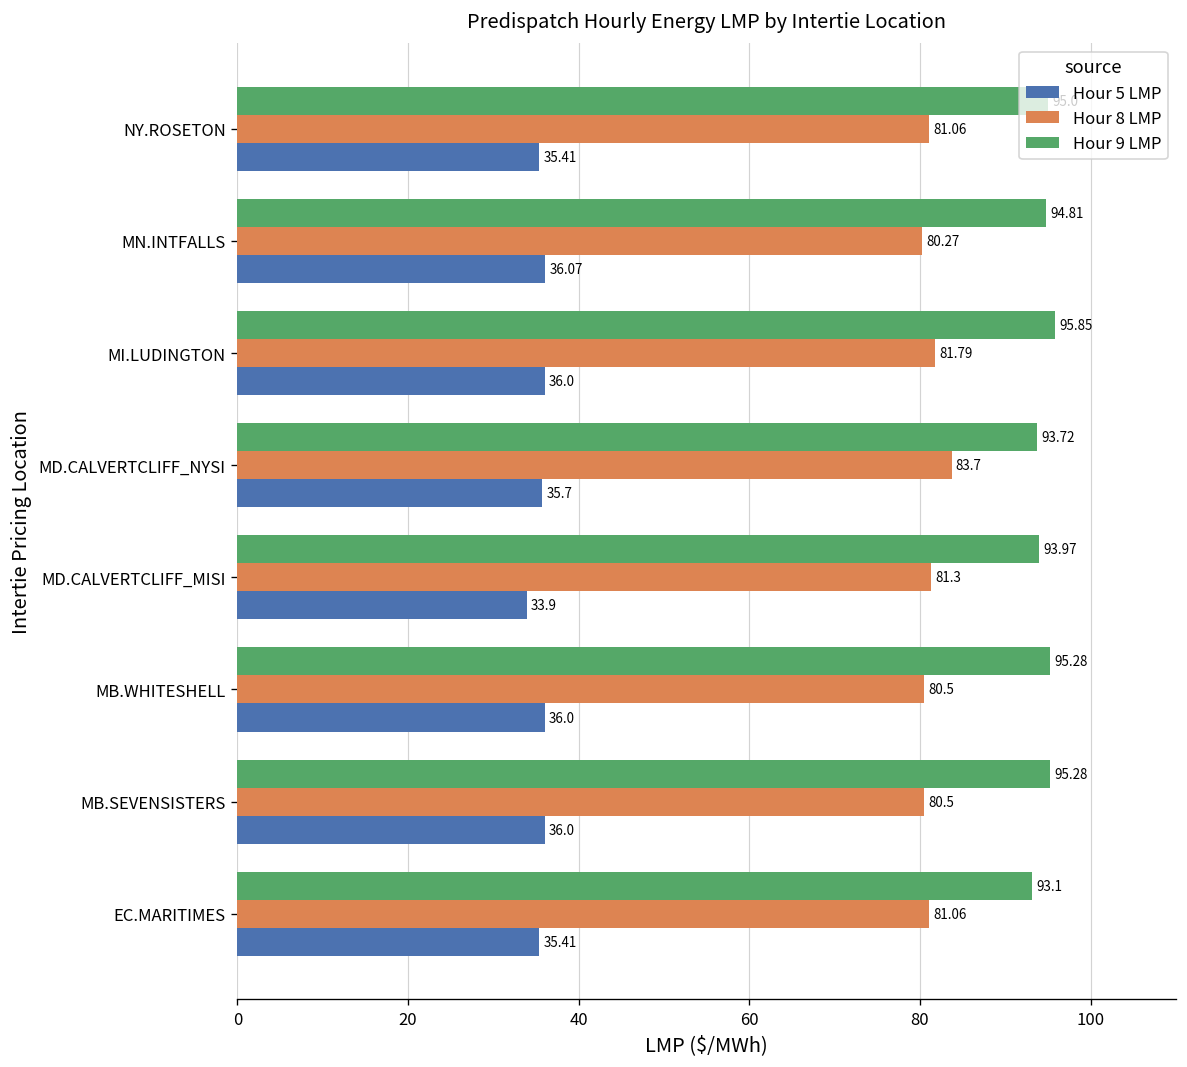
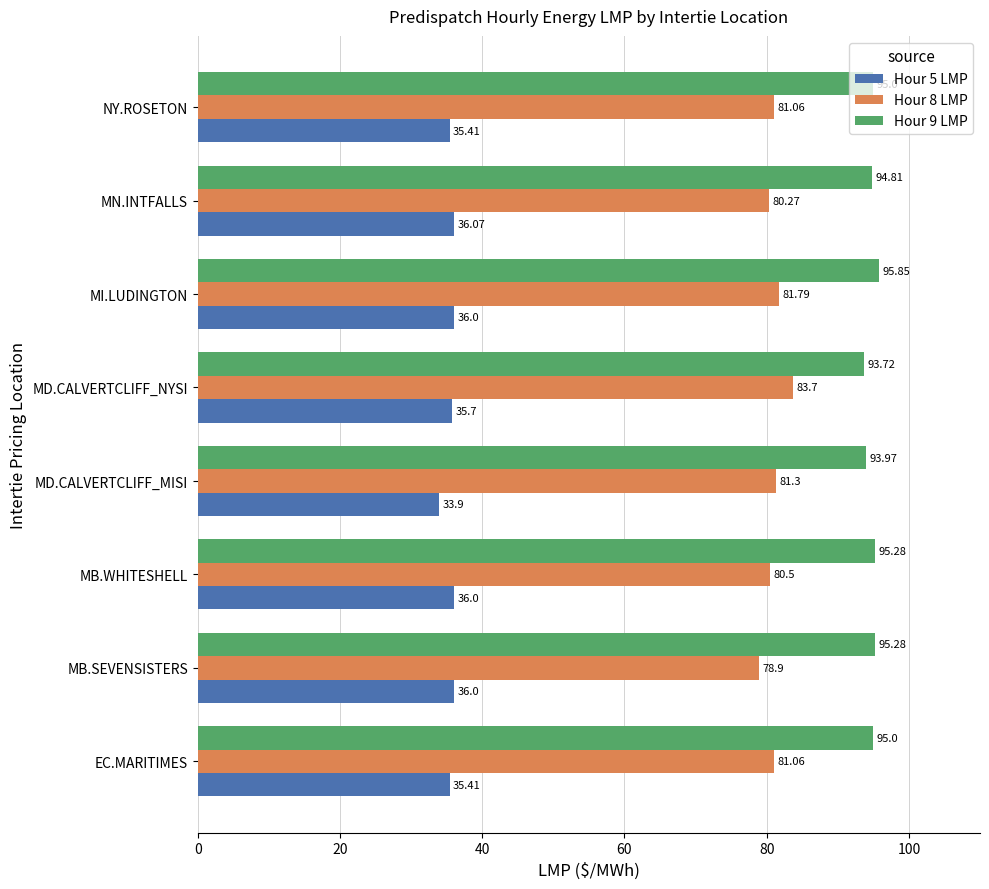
Hour 8 LMP, MB.SEVENSISTERS: 80.5 -> 78.9
Hour 9 LMP, EC.MARITIMES: 93.1 -> 95.0
